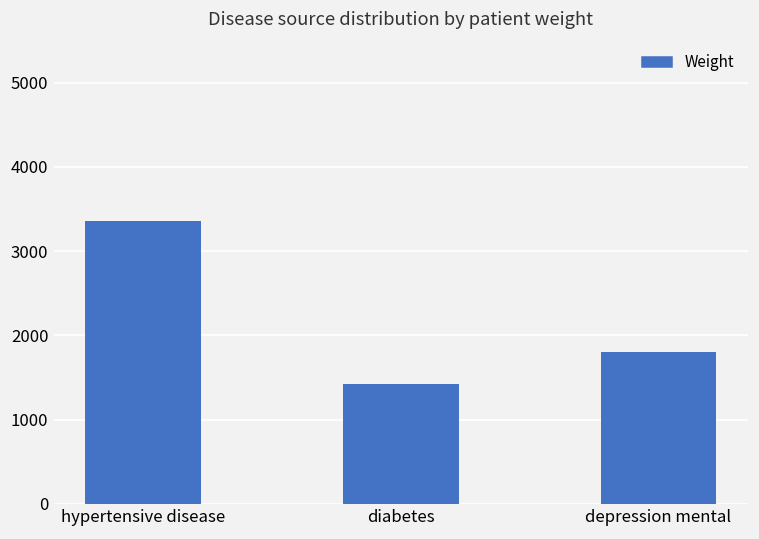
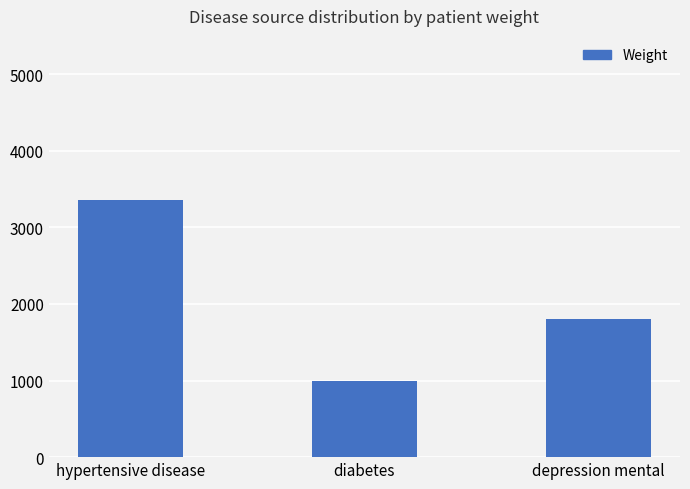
diabetes: 1400 -> 1000
